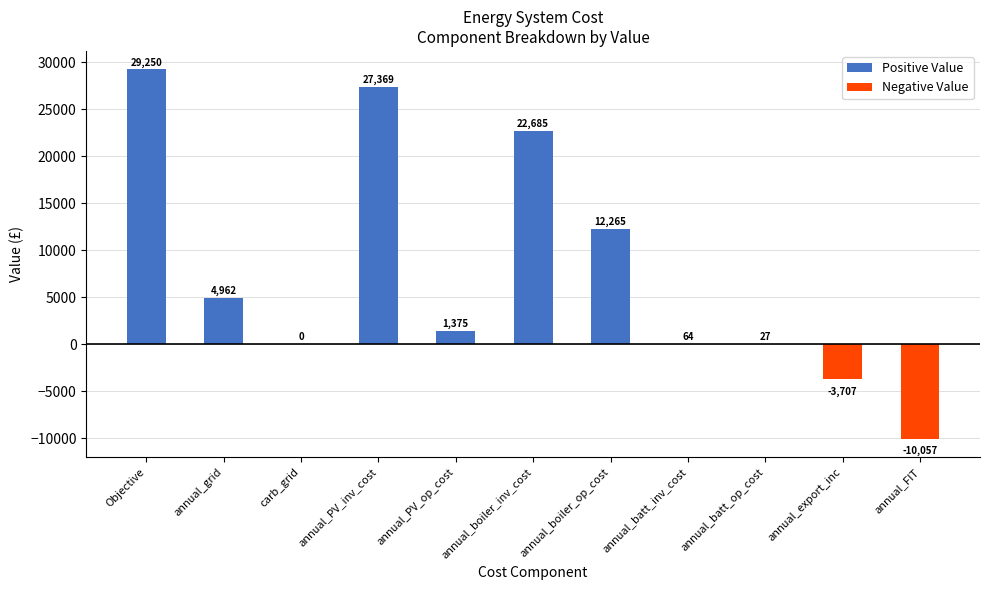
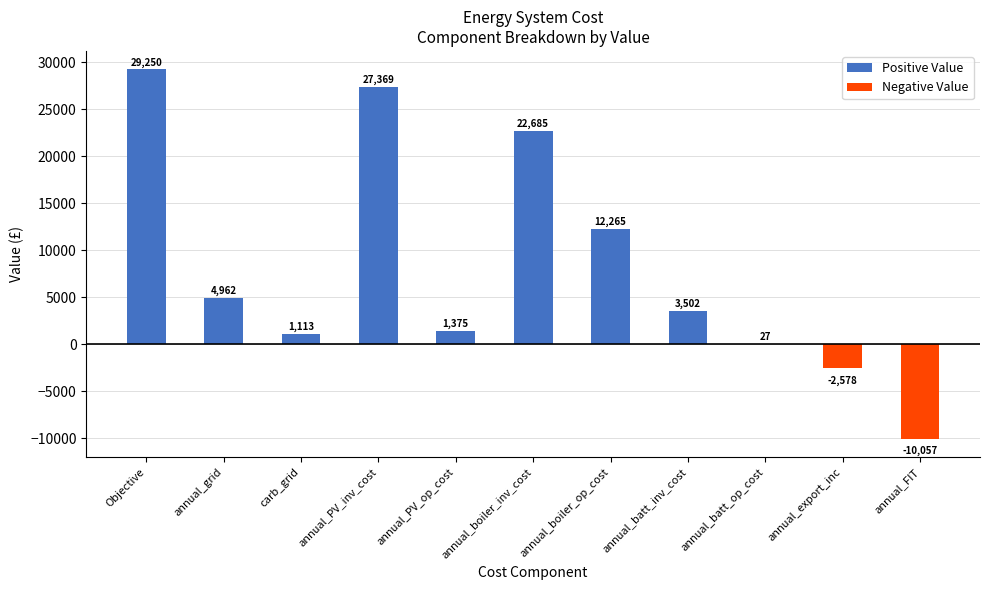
carb_grid: 0 -> 1,113
annual_batt_inv_cost: 64 -> 3,502
annual_export_inc: -3,707 -> -2,578
